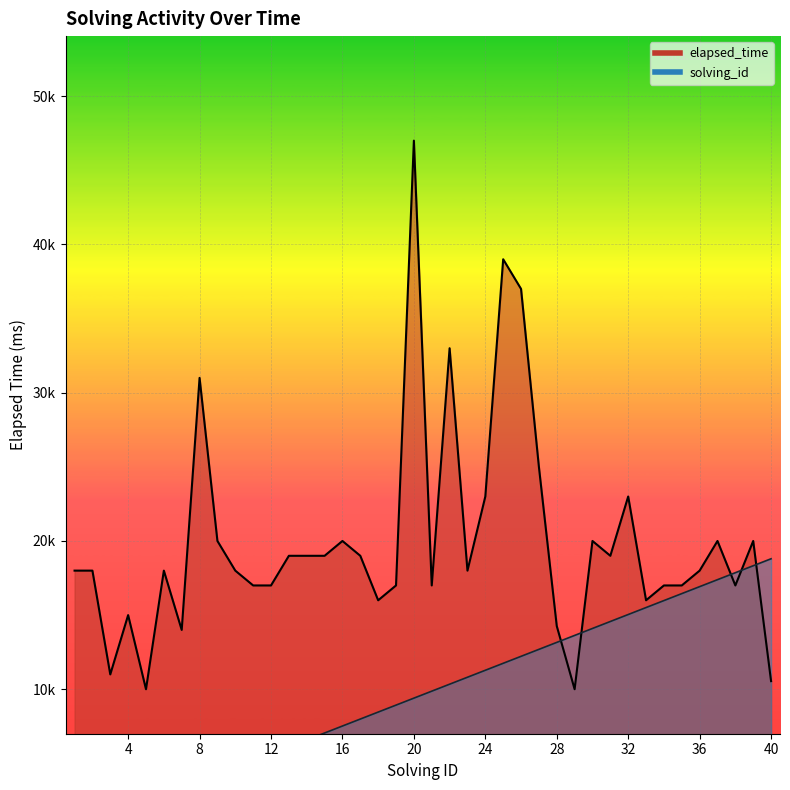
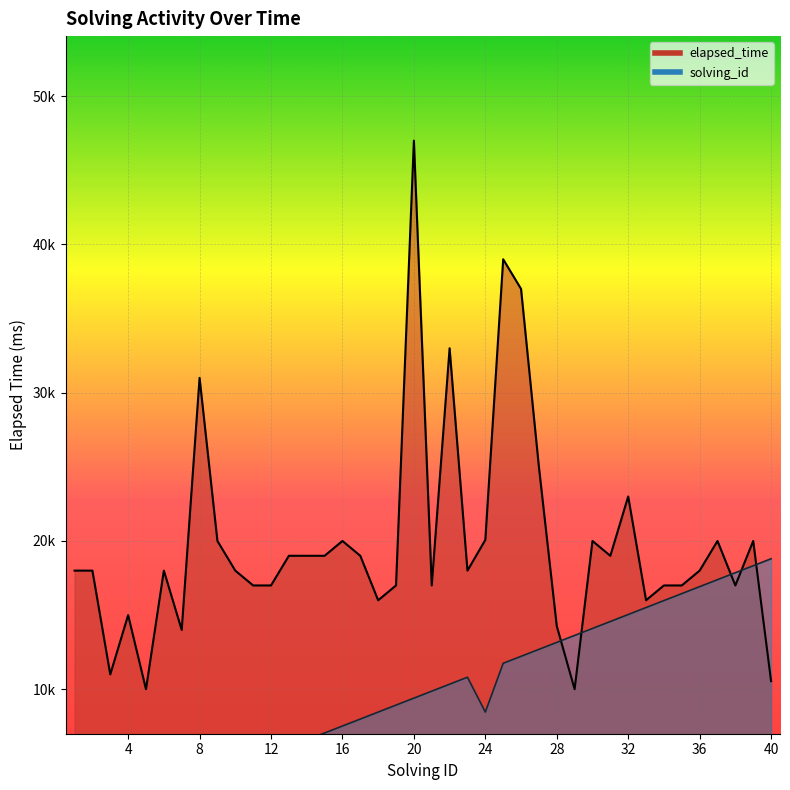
elapsed_time, 24: 23000 -> 20100
solving_id, 24: 11300 -> 8500
